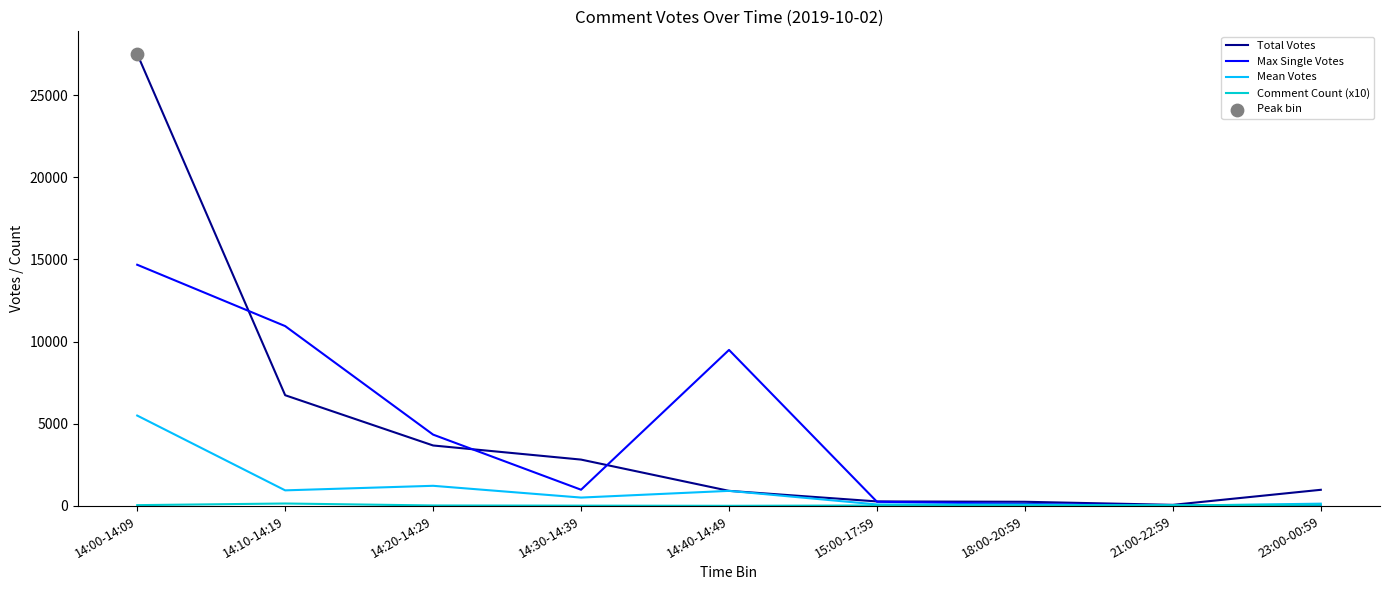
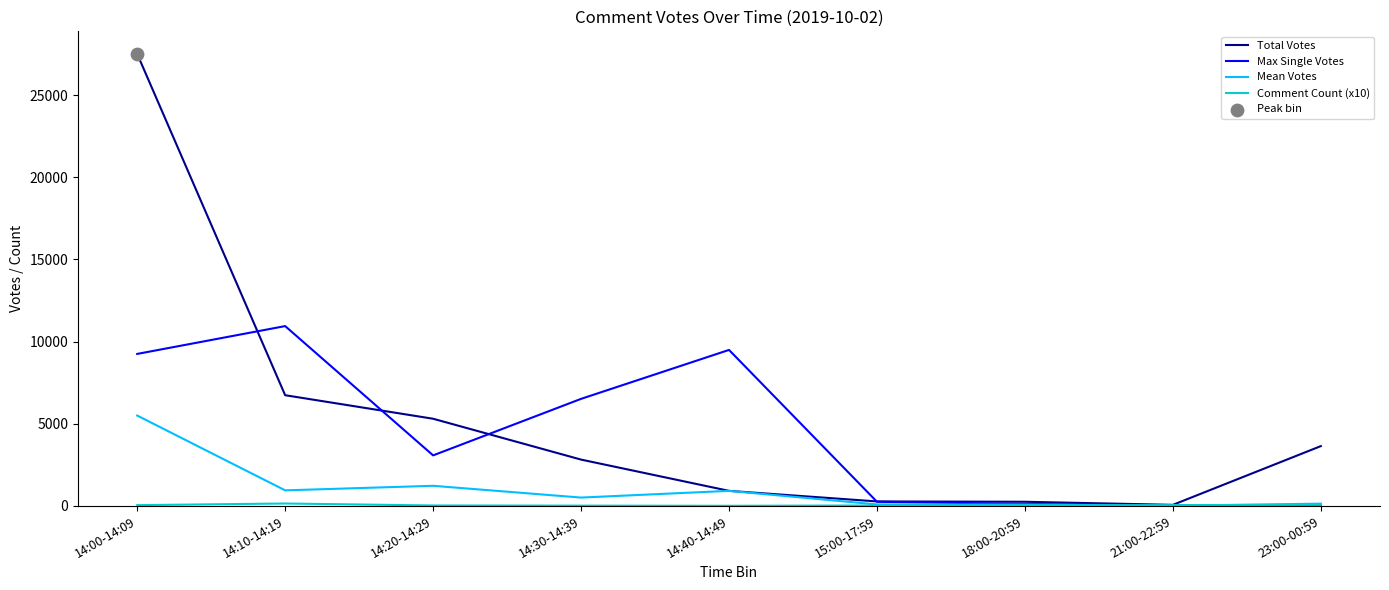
Max Single Votes, 14:00-14:09: 14700 -> 9300
Total Votes, 14:20-14:29: 3700 -> 5300
Max Single Votes, 14:20-14:29: 4300 -> 3100
Max Single Votes, 14:30-14:39: 1000 -> 6500
Total Votes, 23:00-00:59: 1000 -> 3600
